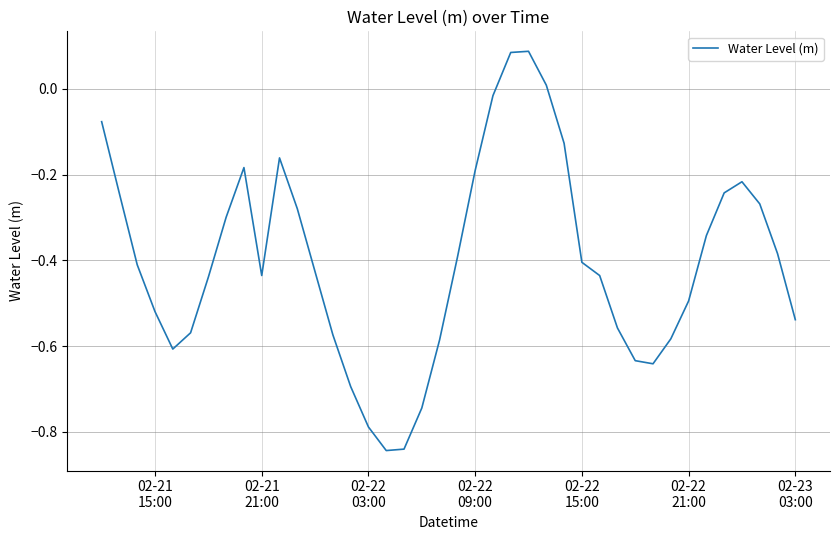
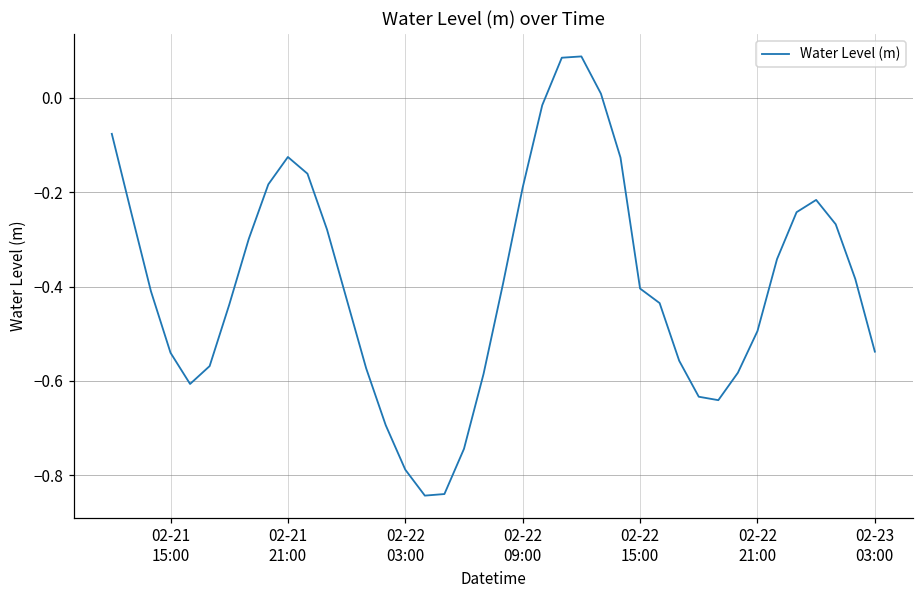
02-21 15:00: -0.52 -> -0.54
02-21 21:00: -0.44 -> -0.13
